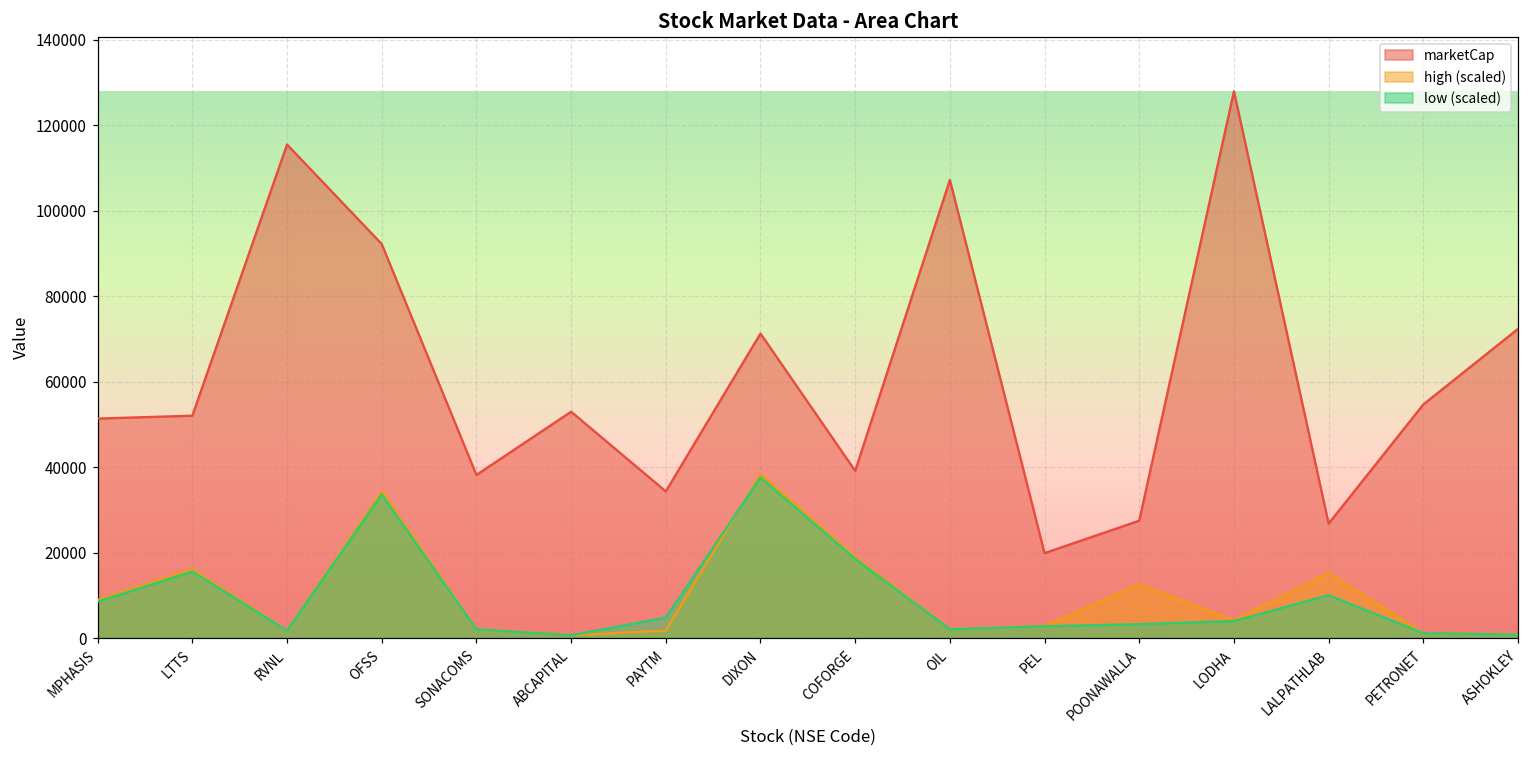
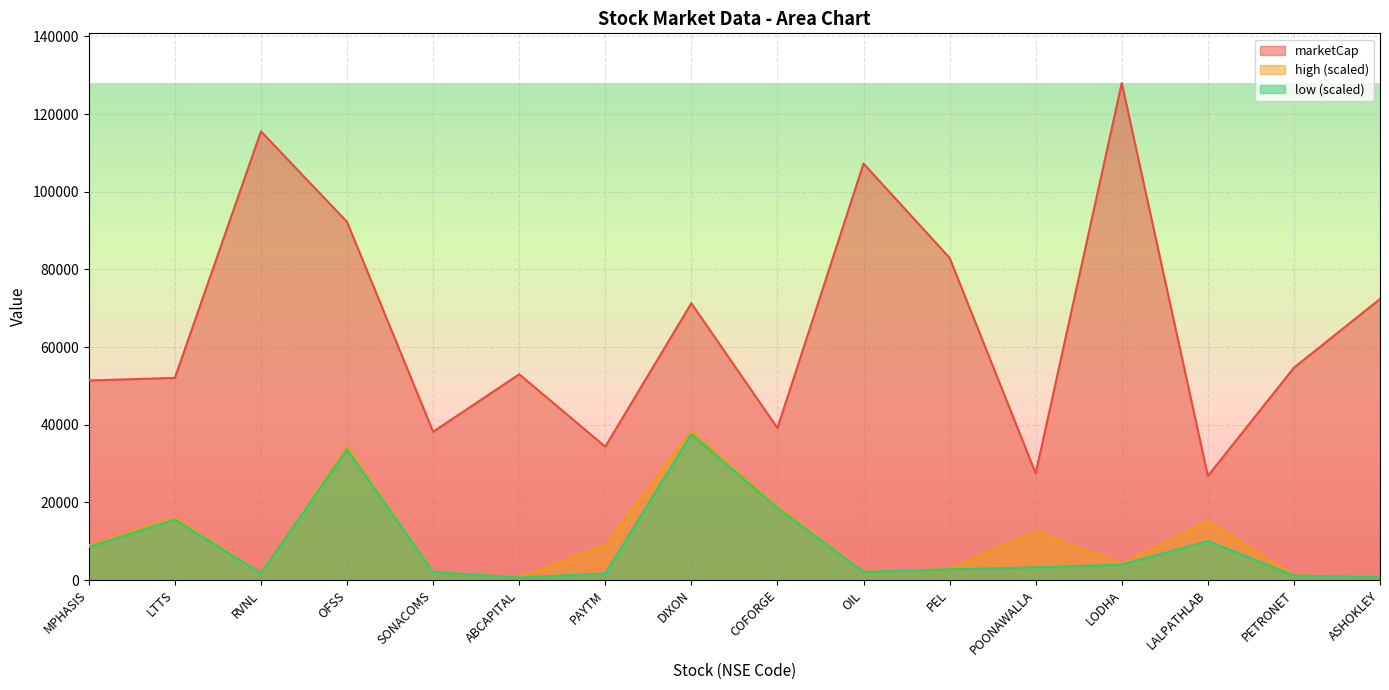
high (scaled), PAYTM: 2000 -> 9000
low (scaled), PAYTM: 5000 -> 2000
marketCap, PEL: 20000 -> 83000
